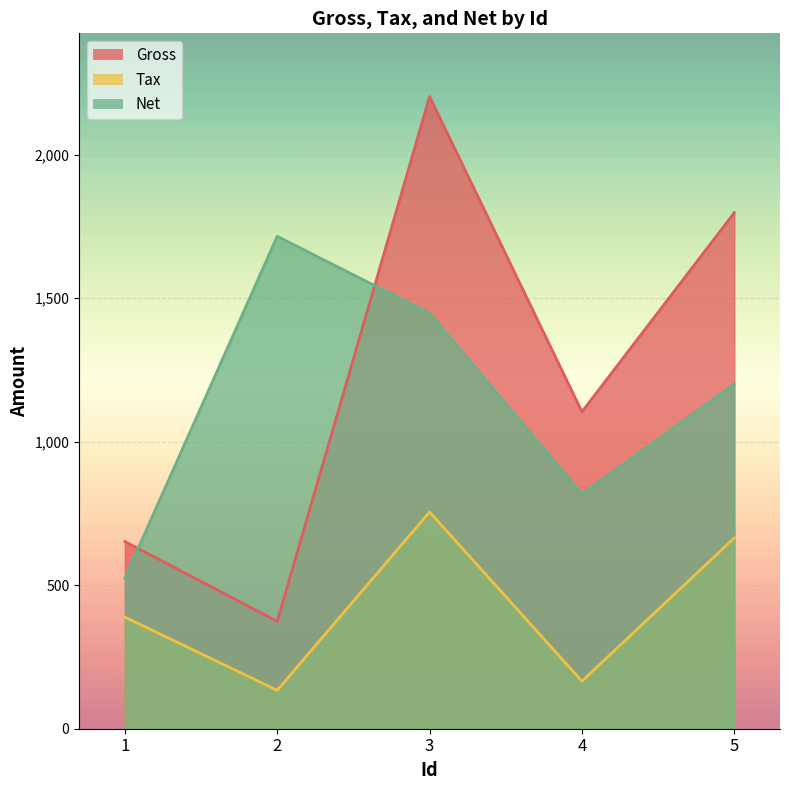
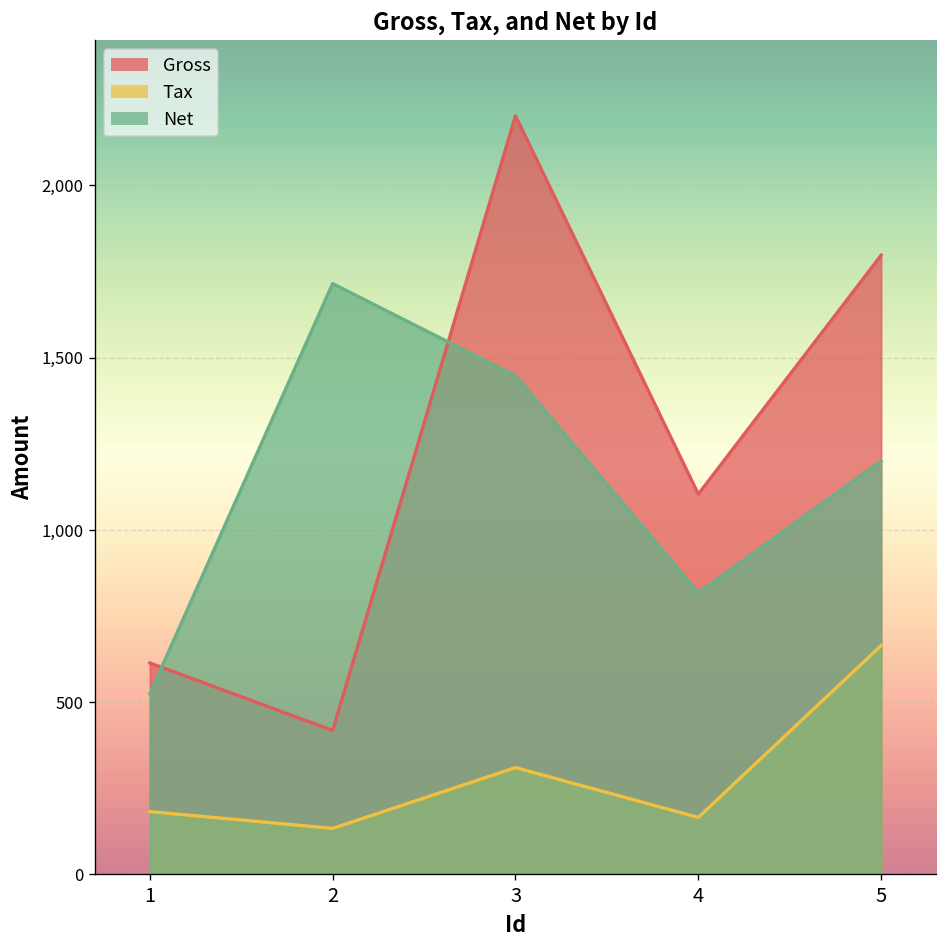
Gross, 1: 650 -> 610
Tax, 1: 390 -> 180
Gross, 2: 370 -> 420
Tax, 3: 750 -> 310
